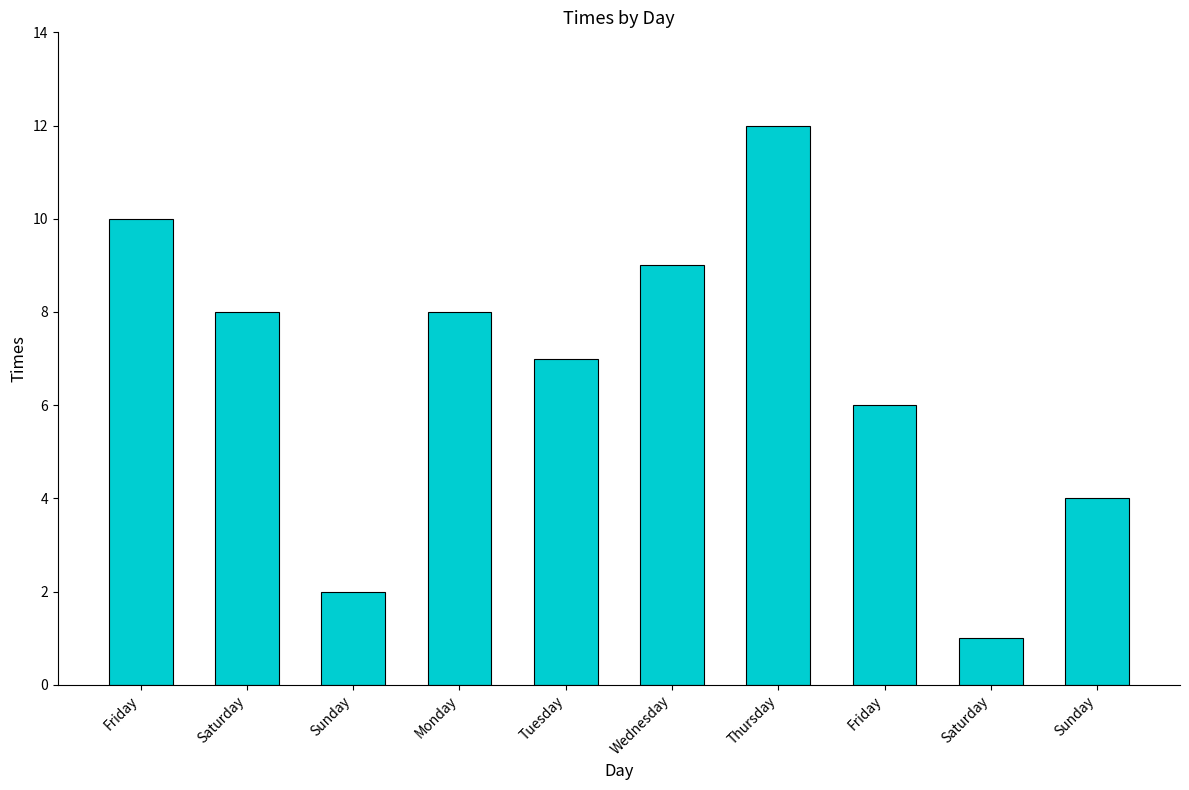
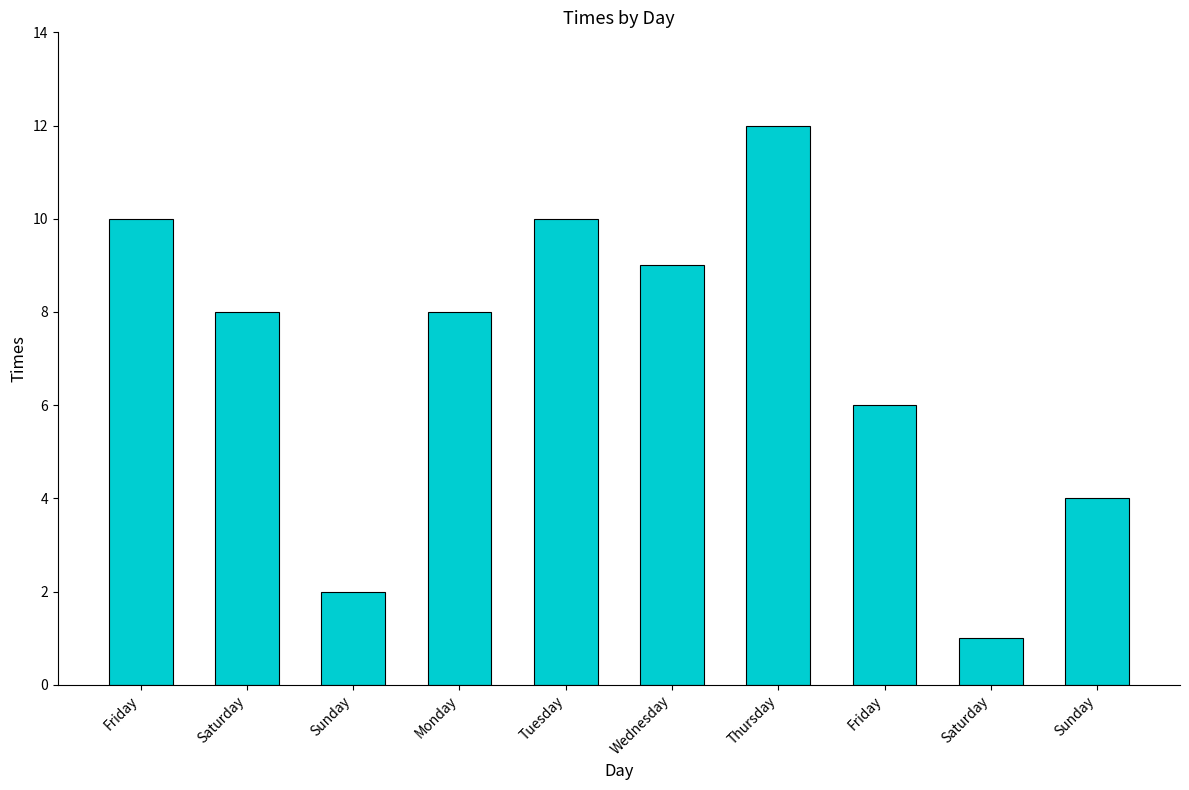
Tuesday: 7 -> 10
